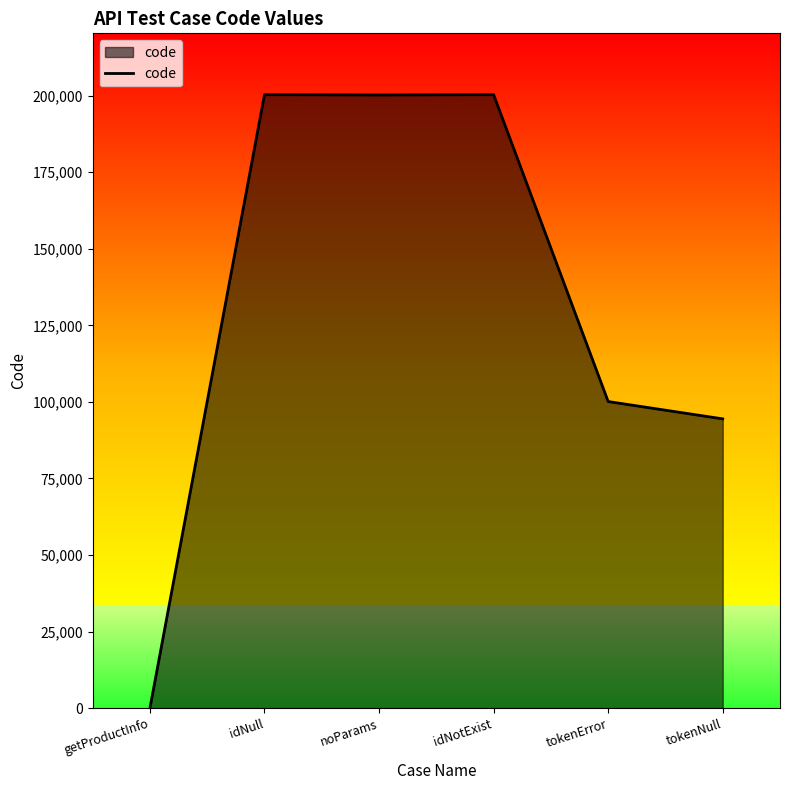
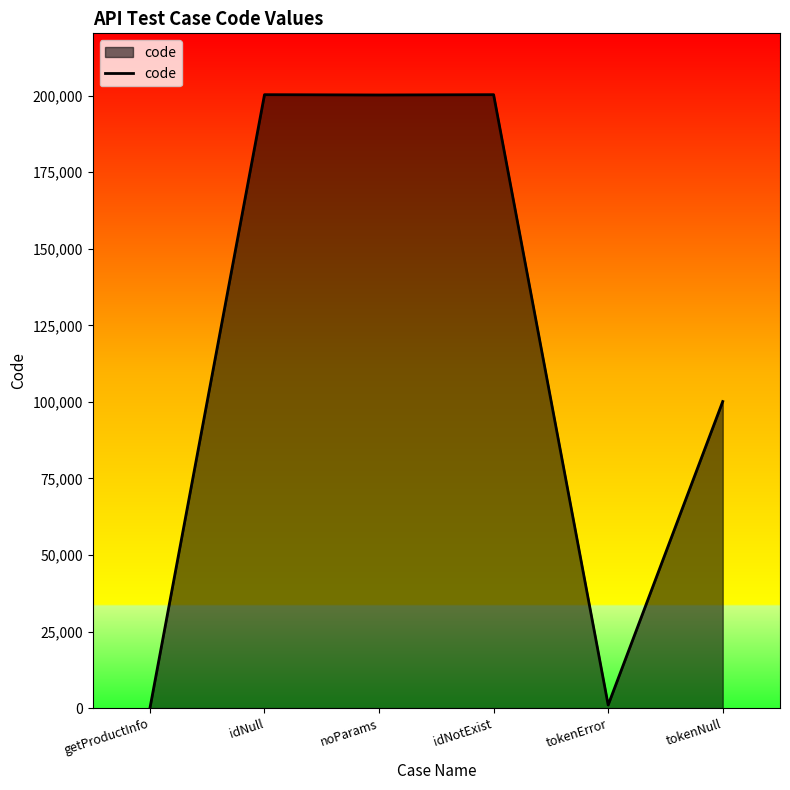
tokenError: 100,000 -> 1,000
tokenNull: 94,000 -> 100,000
